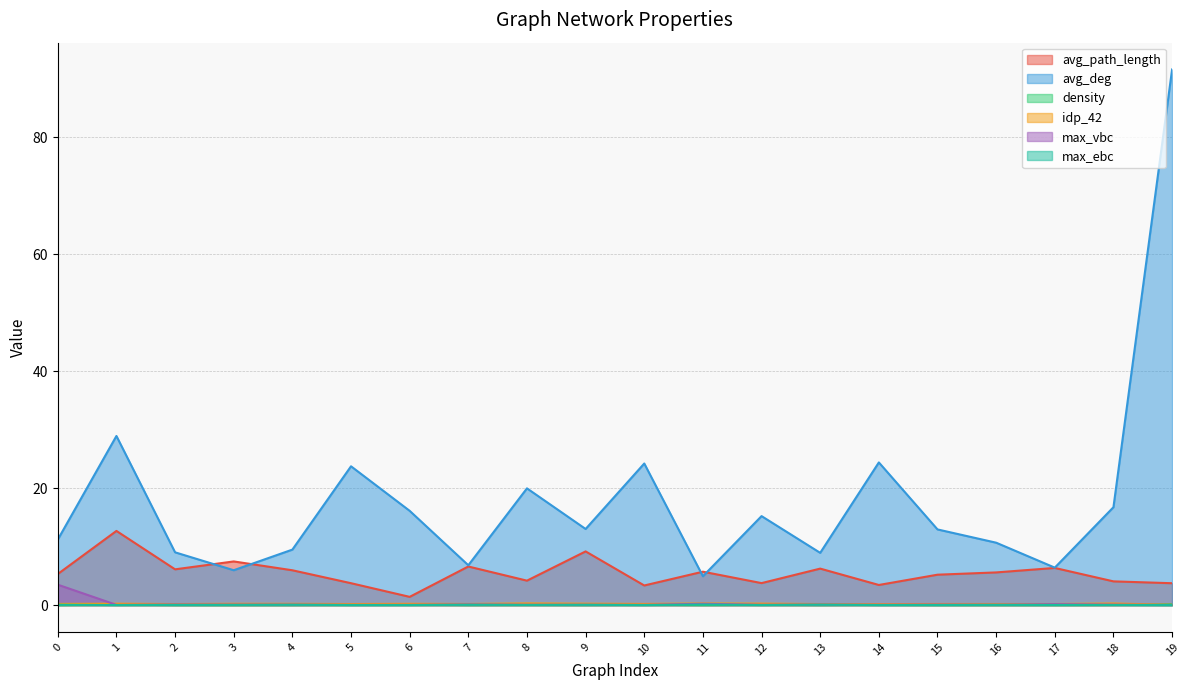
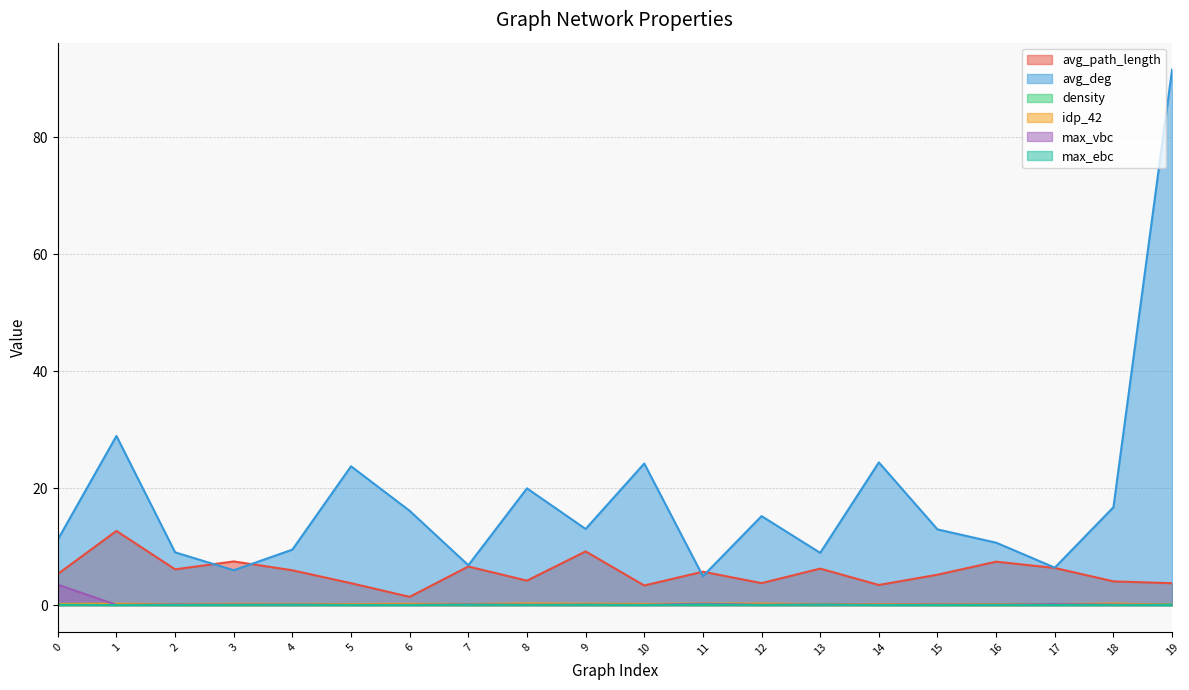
avg_path_length, 16: 6 -> 7
